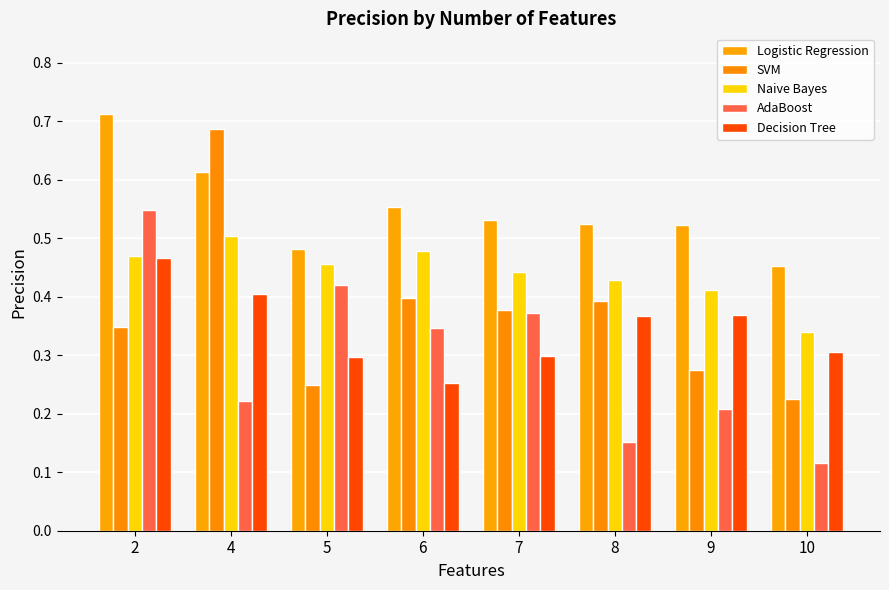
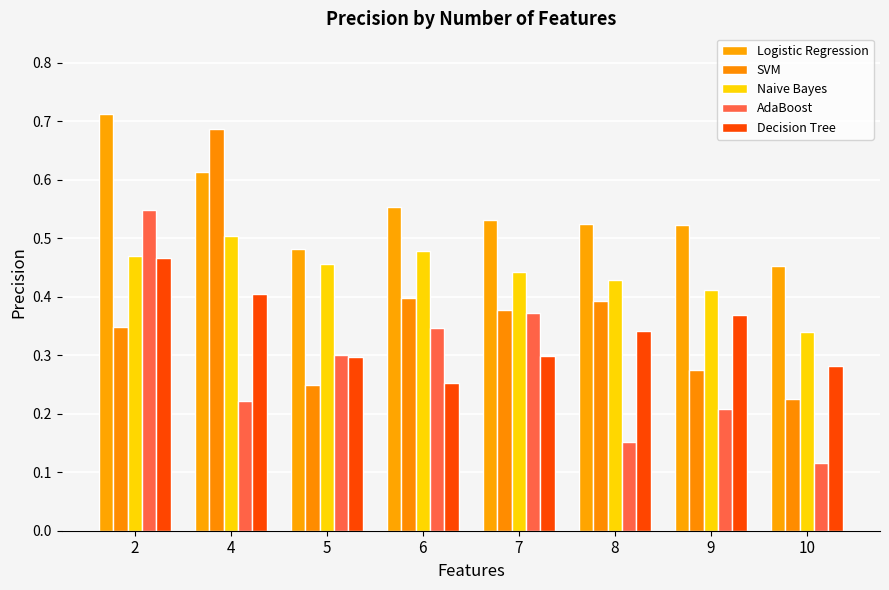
AdaBoost, 5: 0.42 -> 0.30
Decision Tree, 8: 0.37 -> 0.34
Decision Tree, 10: 0.31 -> 0.28
